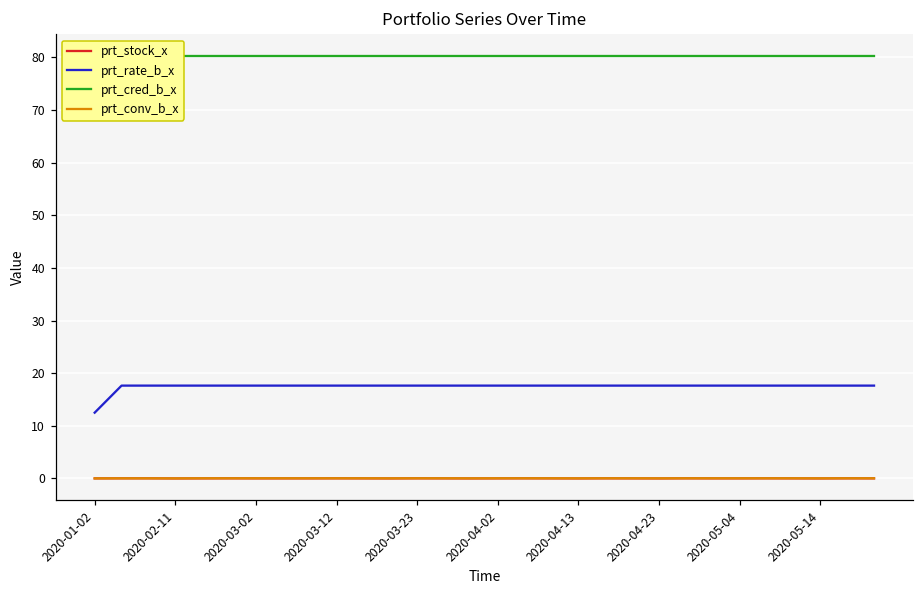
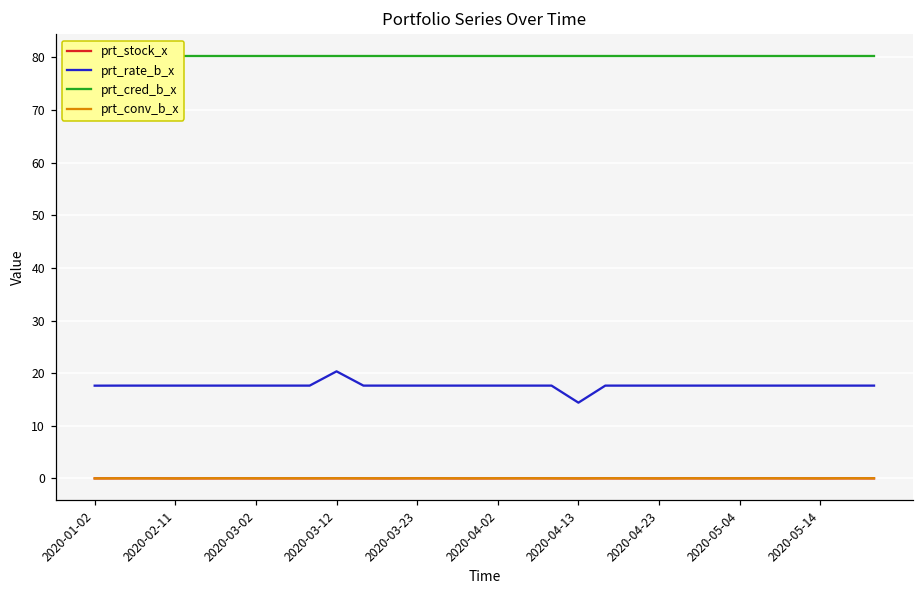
prt_rate_b_x, 2020-01-02: 13 -> 18
prt_rate_b_x, 2020-03-12: 18 -> 20
prt_rate_b_x, 2020-04-13: 18 -> 14
